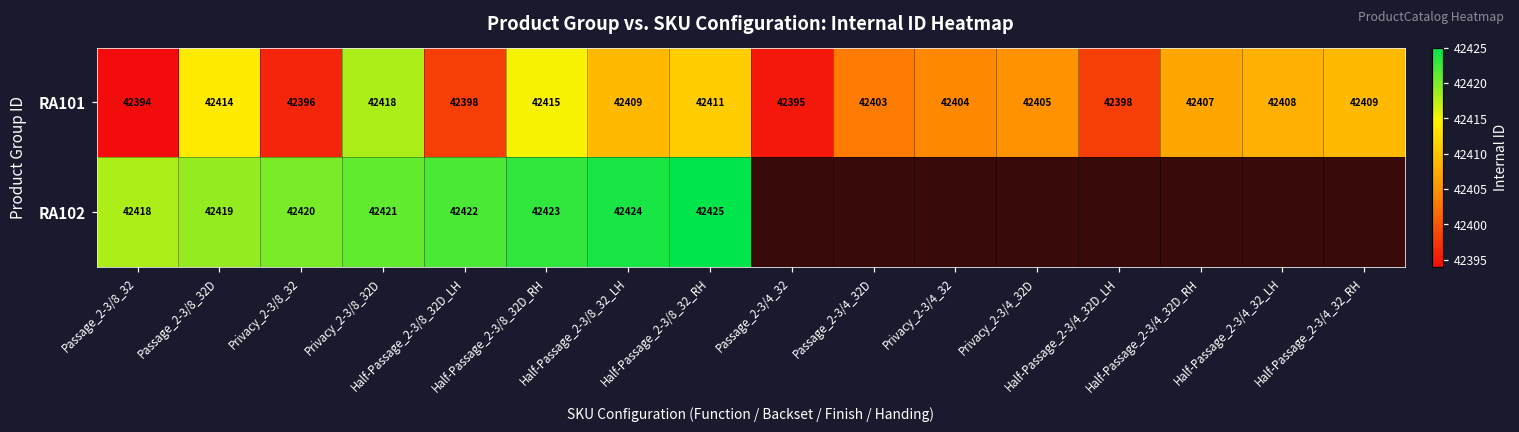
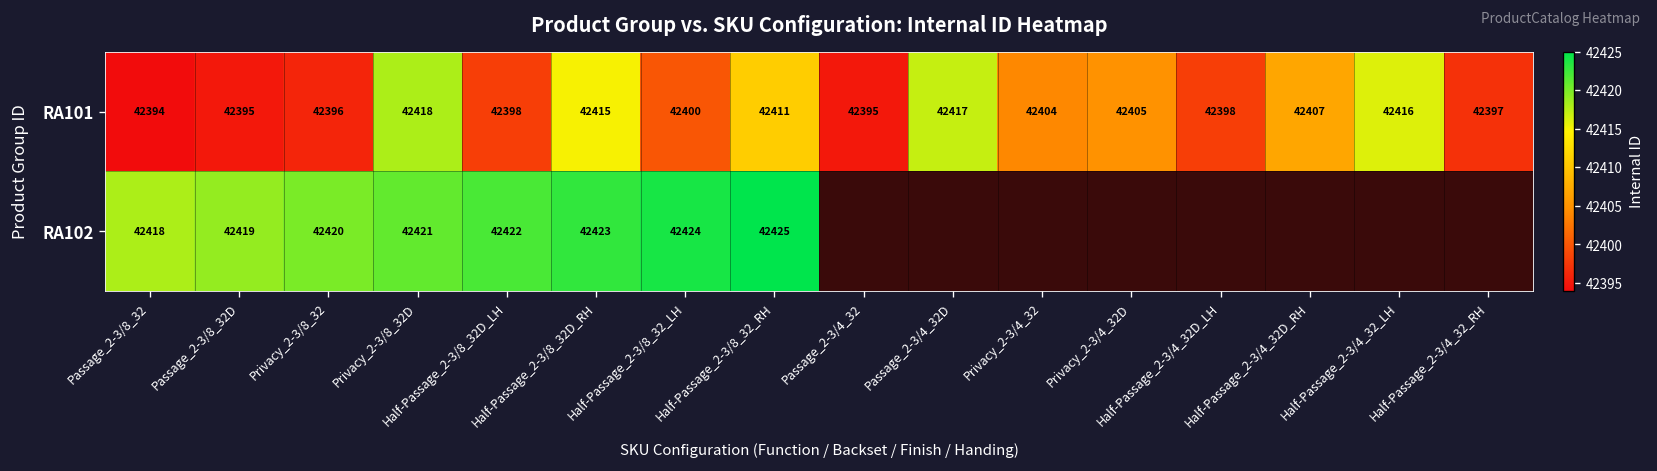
RA101, Passage_2-3/8_32D: 42414 -> 42395
RA101, Half-Passage_2-3/8_32_LH: 42409 -> 42400
RA101, Passage_2-3/4_32D: 42403 -> 42417
RA101, Half-Passage_2-3/4_32_LH: 42408 -> 42416
RA101, Half-Passage_2-3/4_32_RH: 42409 -> 42397
